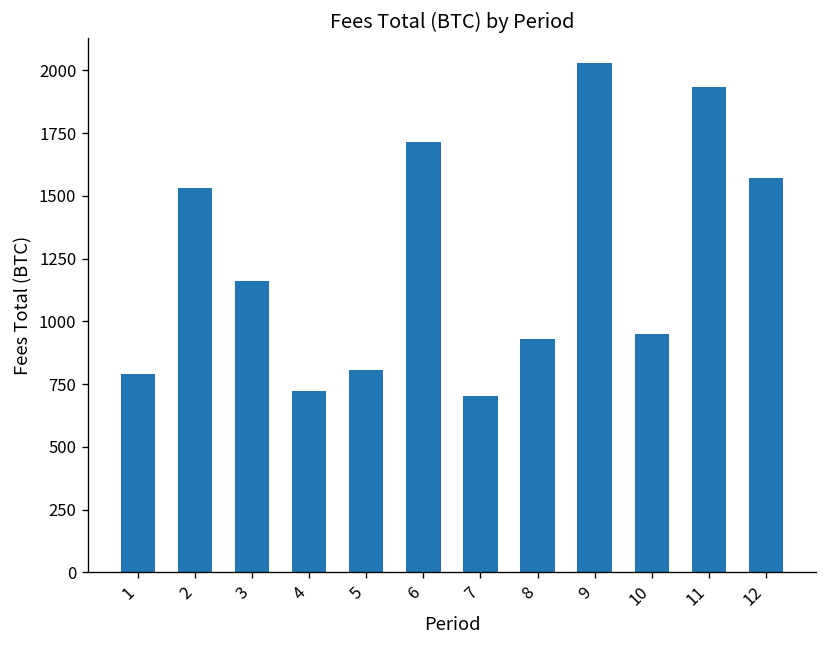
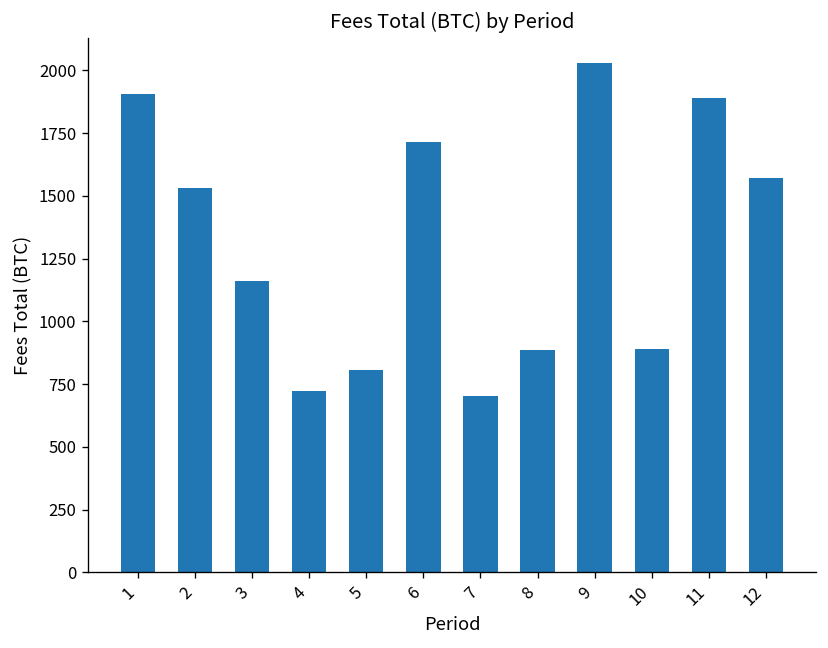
1: 790 -> 1910
8: 930 -> 880
10: 950 -> 890
11: 1940 -> 1890
